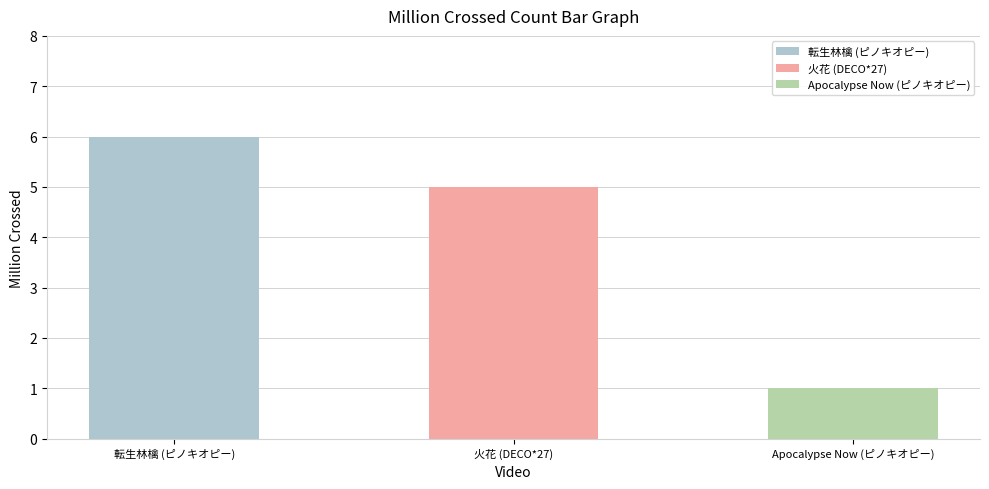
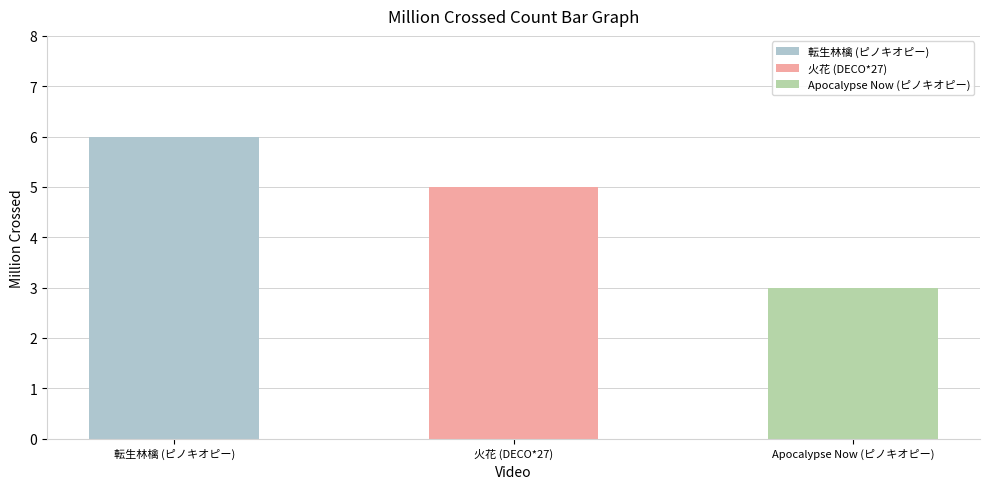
Apocalypse Now (ピノキオピー): 1 -> 3
